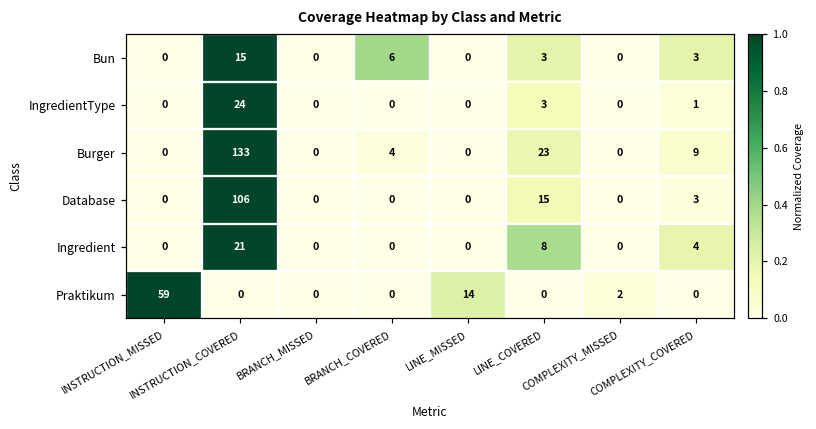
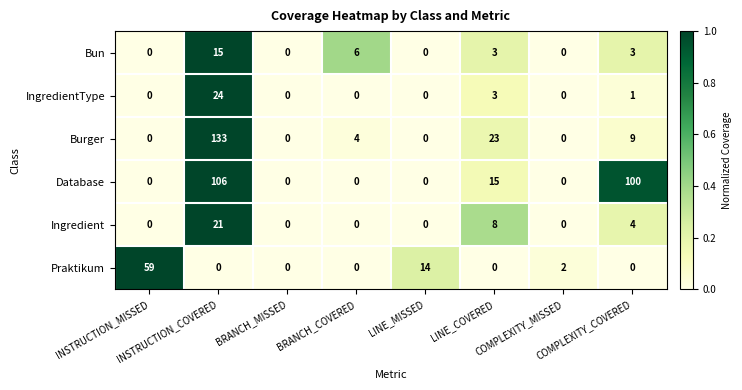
Database, COMPLEXITY_COVERED: 3 -> 100
